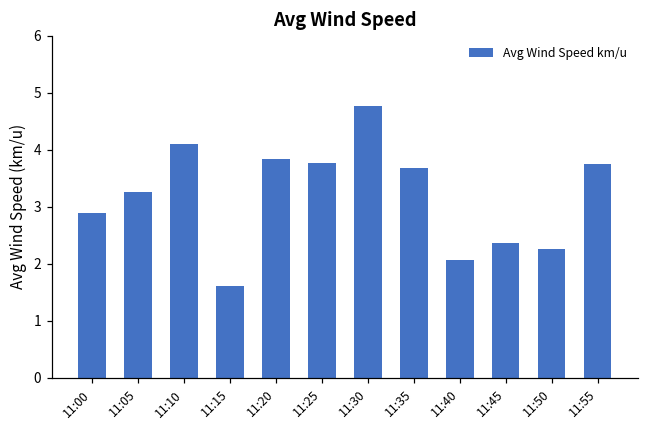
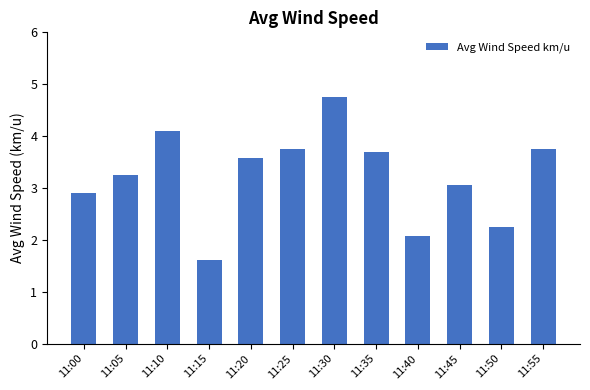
11:20: 3.8 -> 3.6
11:45: 2.4 -> 3.1
